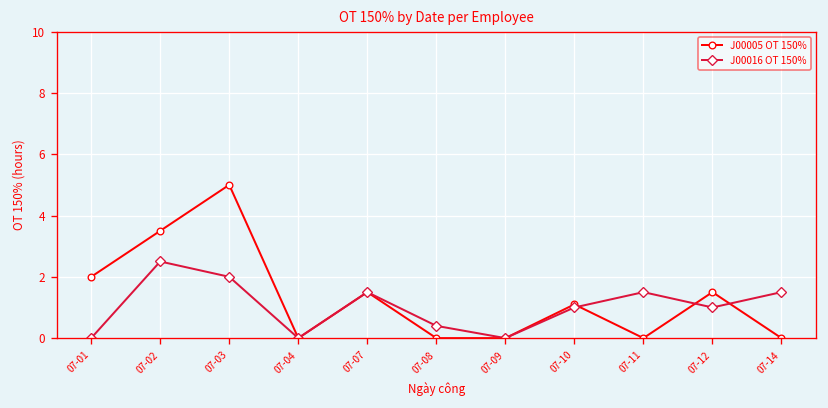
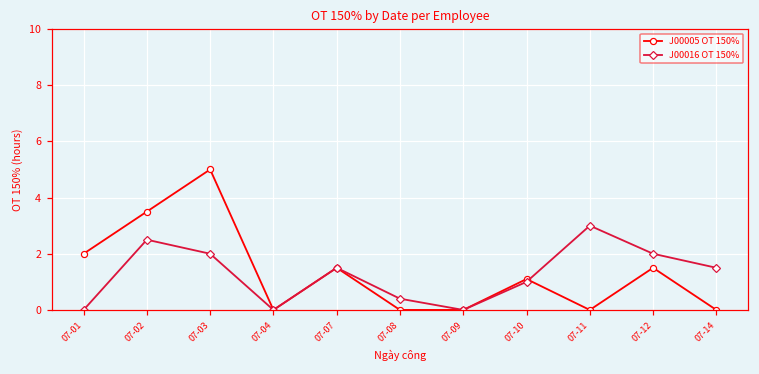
J00016 OT 150%, 07-11: 1.5 -> 3.0
J00016 OT 150%, 07-12: 1 -> 2
